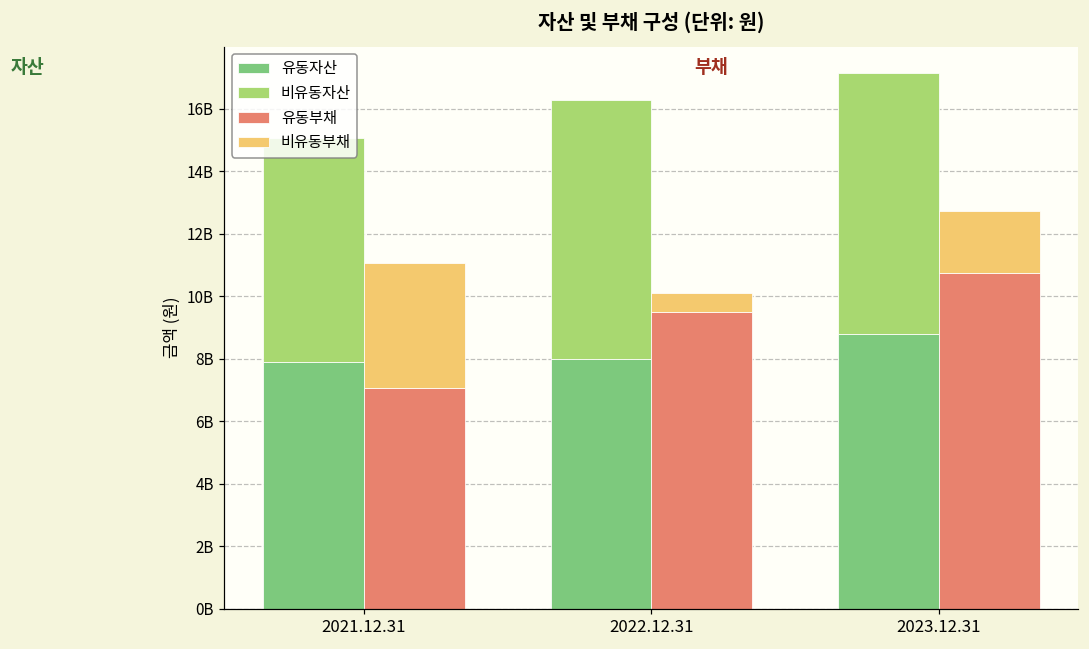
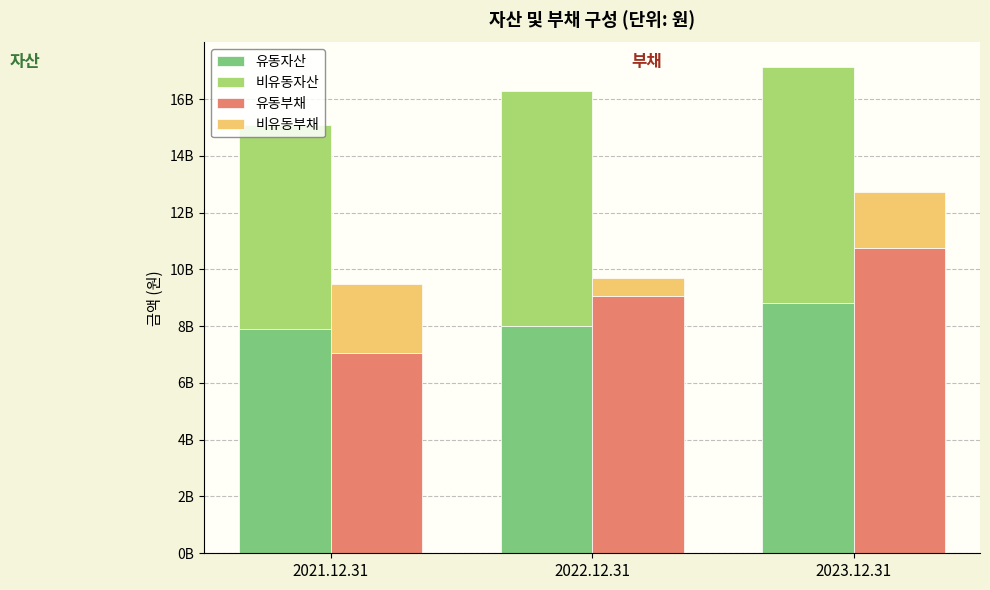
비유동부채, 2021.12.31: 4000000000 -> 2400000000
유동부채, 2022.12.31: 9500000000 -> 9100000000
